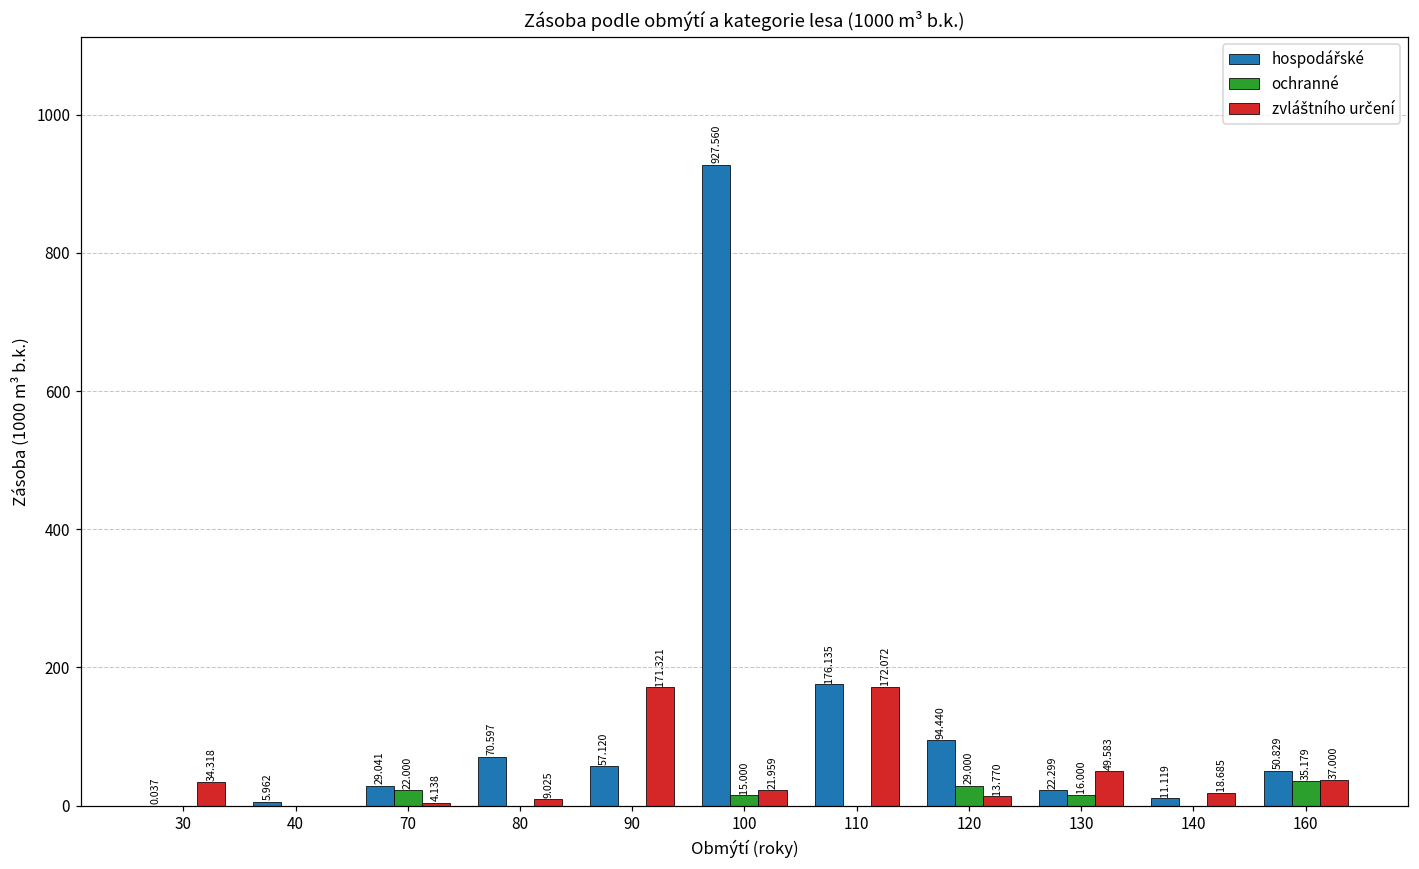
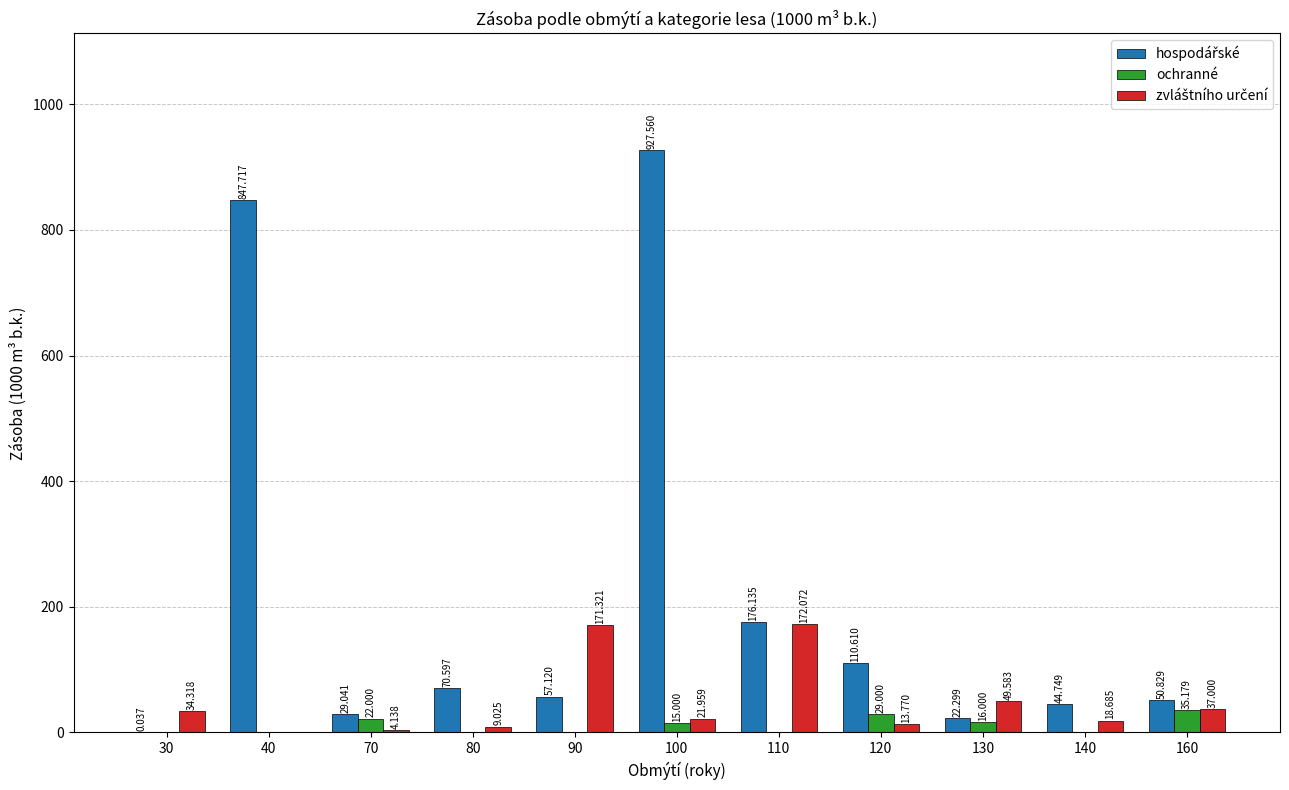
hospodářské, 40: 5.962 -> 847.717
hospodářské, 120: 94.440 -> 110.610
hospodářské, 140: 11.119 -> 44.749
